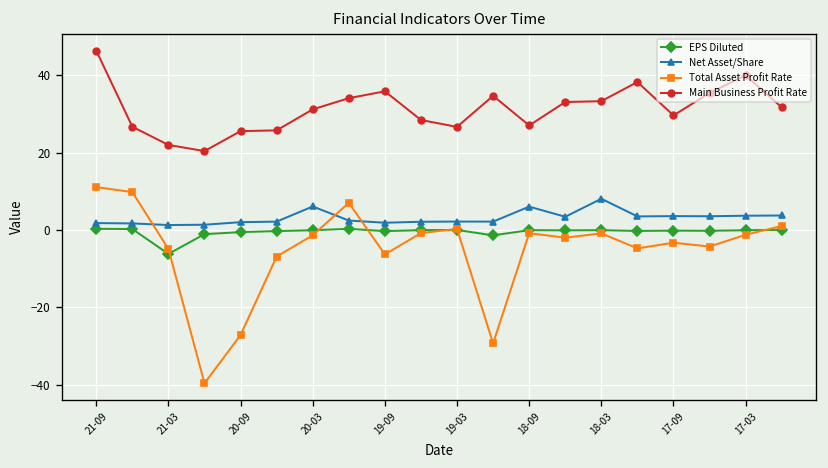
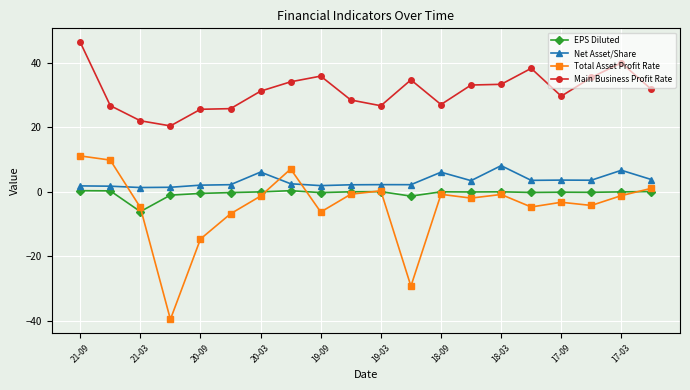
Total Asset Profit Rate, 20-09: -27 -> -15
Net Asset/Share, 17-03: 4 -> 7
